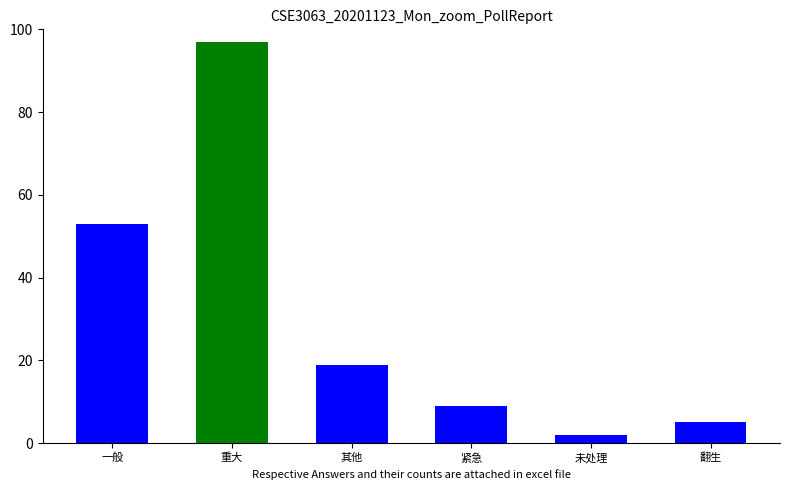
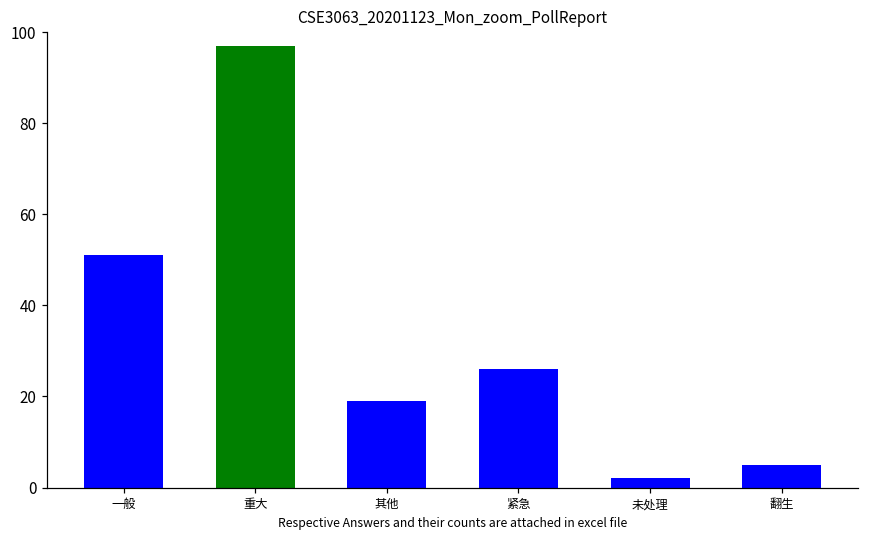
一般: 53 -> 51
紧急: 9 -> 26
